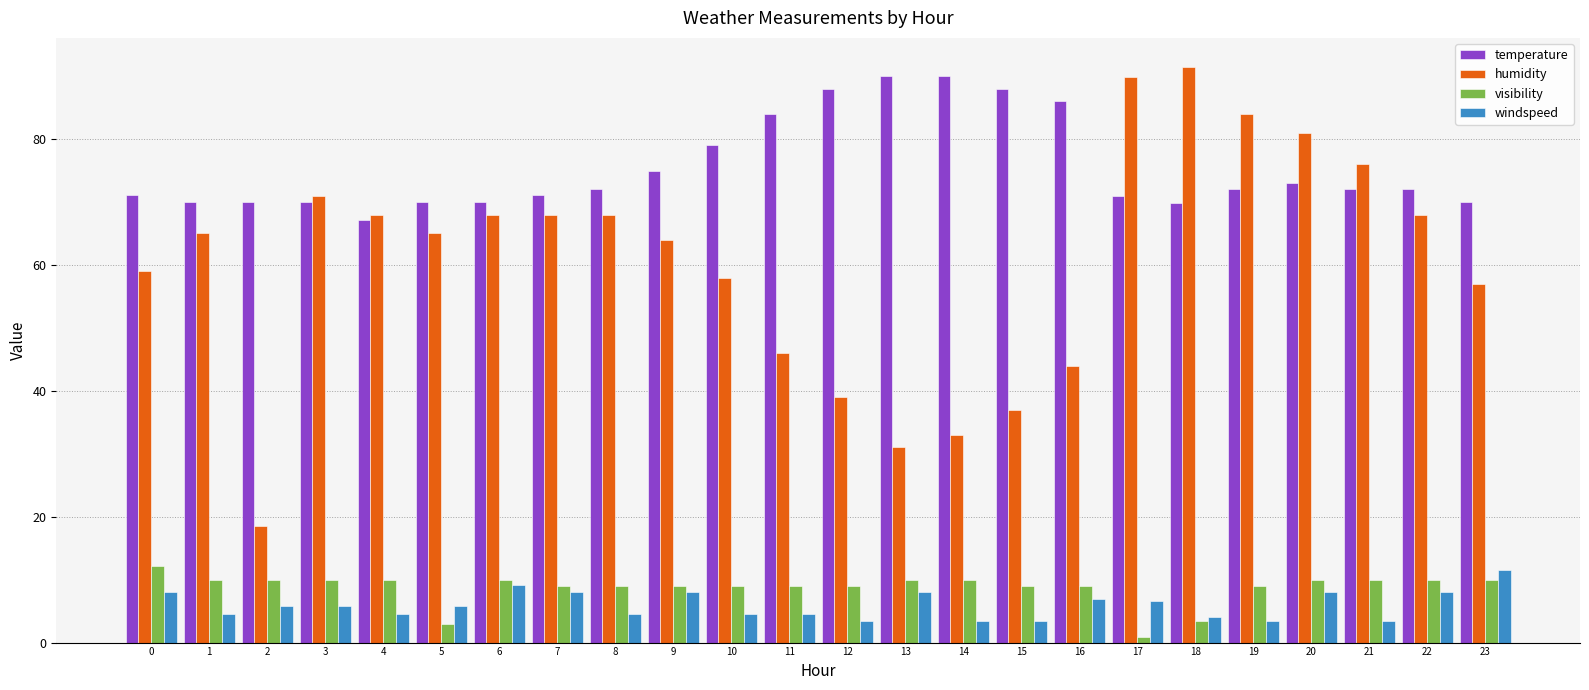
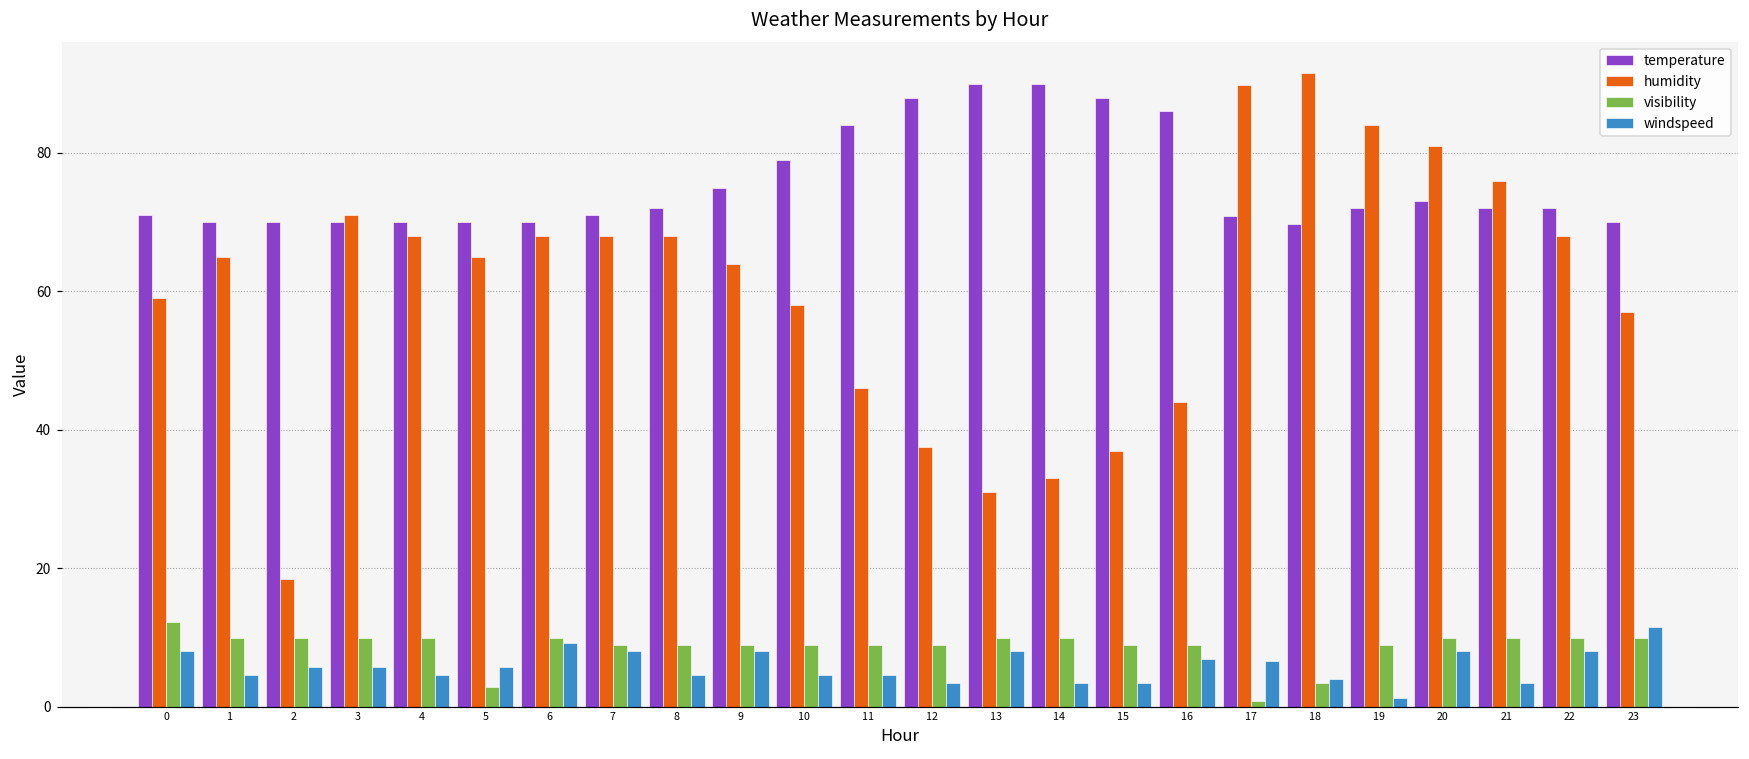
temperature, 4: 67 -> 70
humidity, 12: 39 -> 38
windspeed, 19: 4 -> 1
